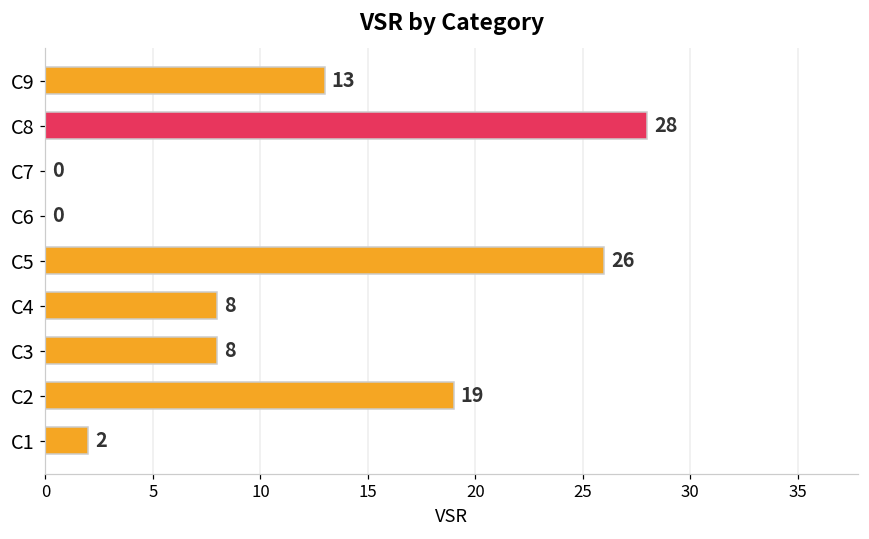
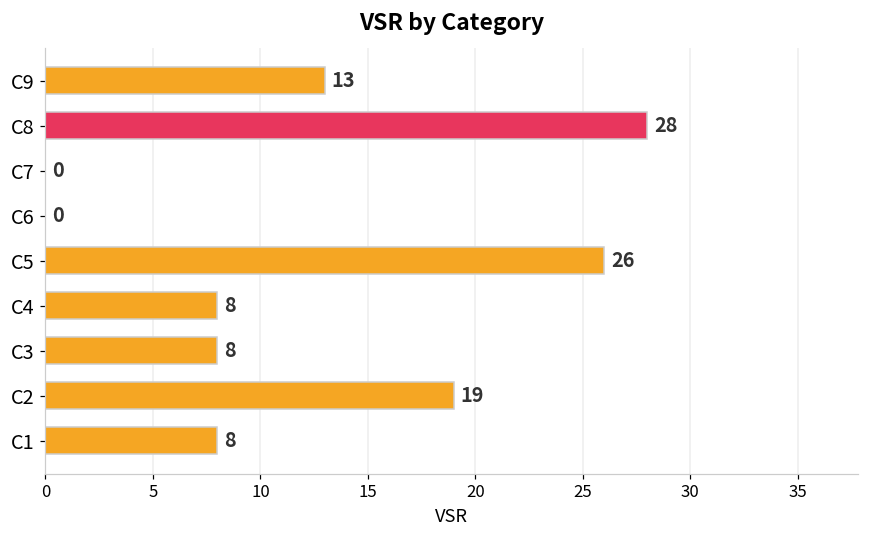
C1: 2 -> 8
